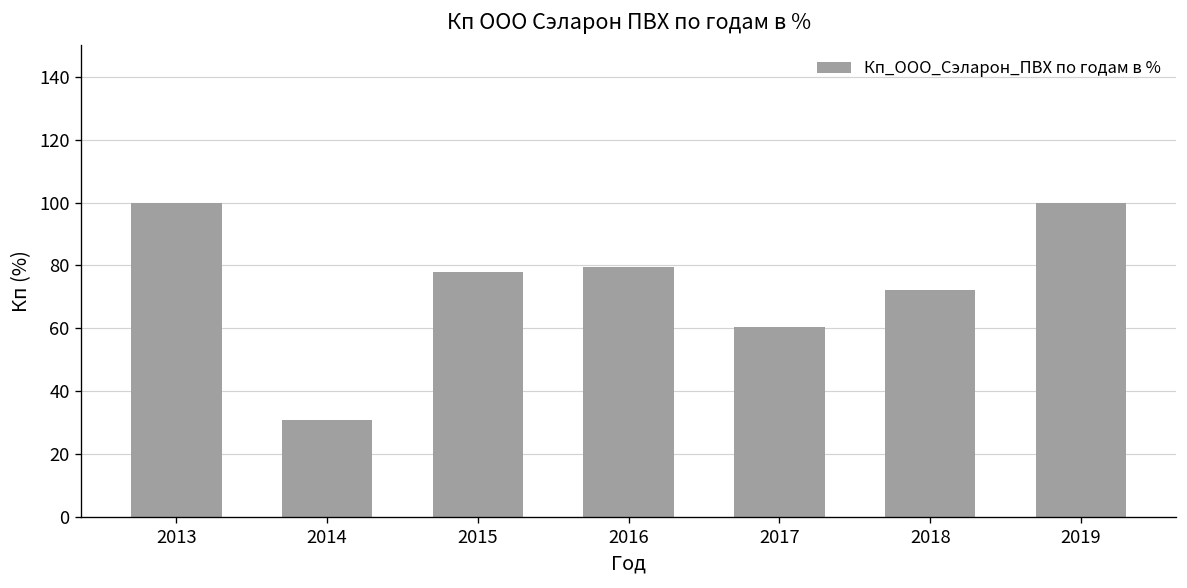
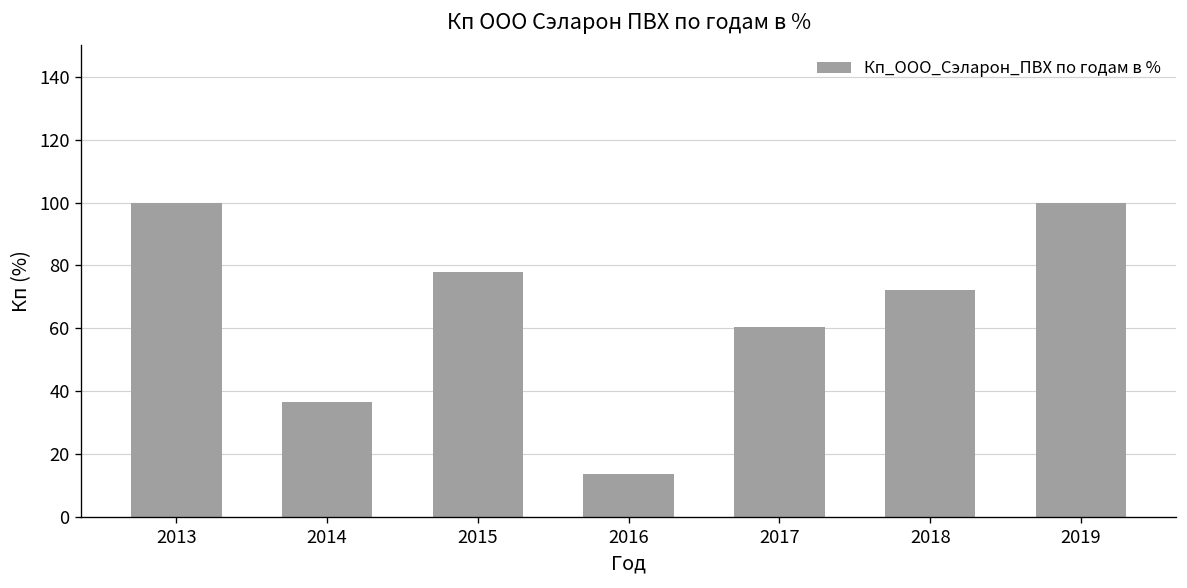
2014: 31 -> 36
2016: 80 -> 14
